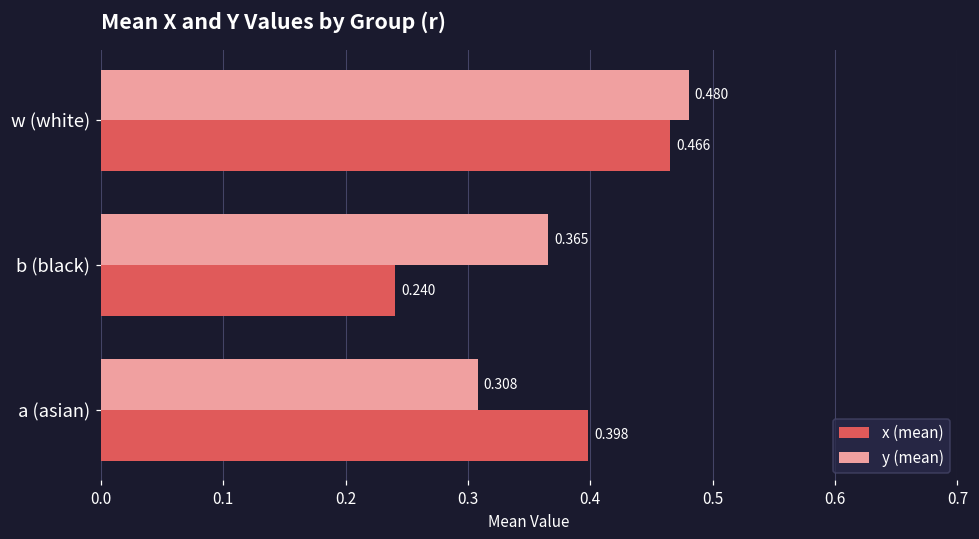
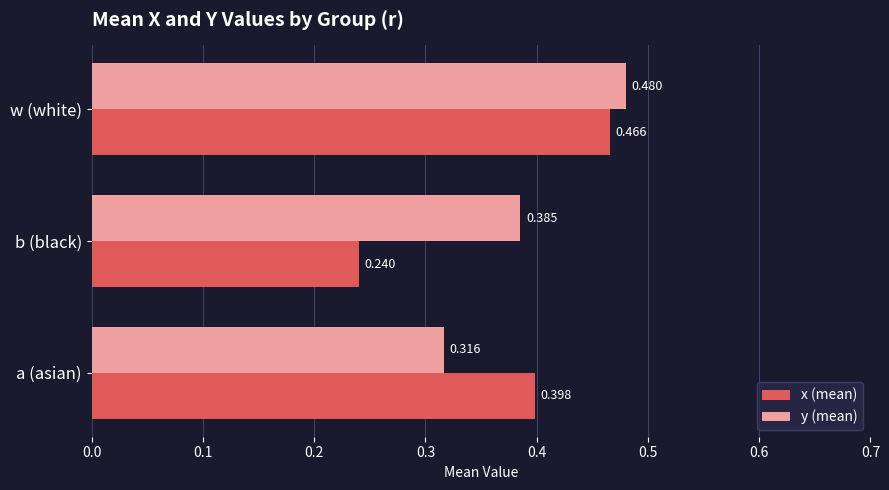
y (mean), b (black): 0.365 -> 0.385
y (mean), a (asian): 0.308 -> 0.316
